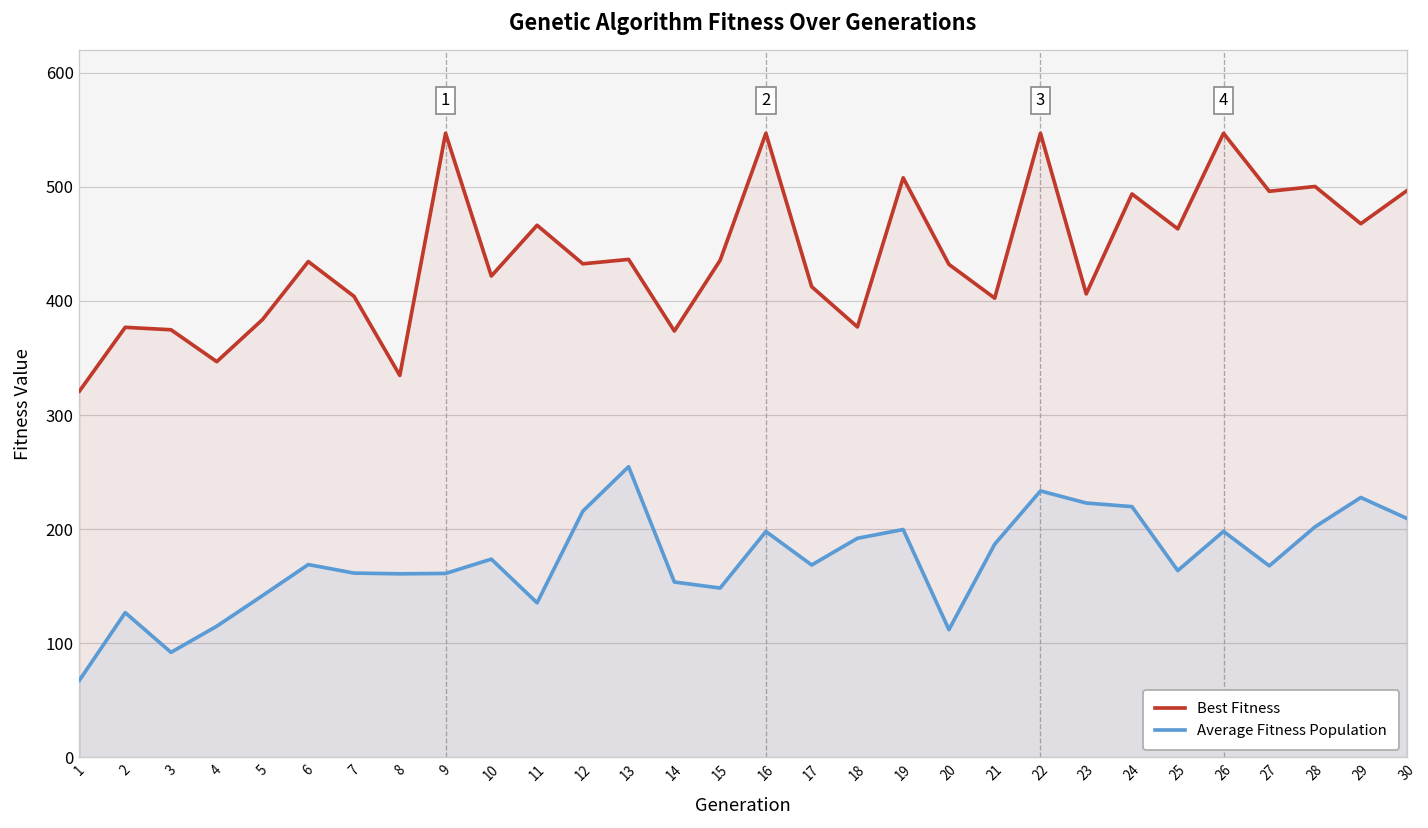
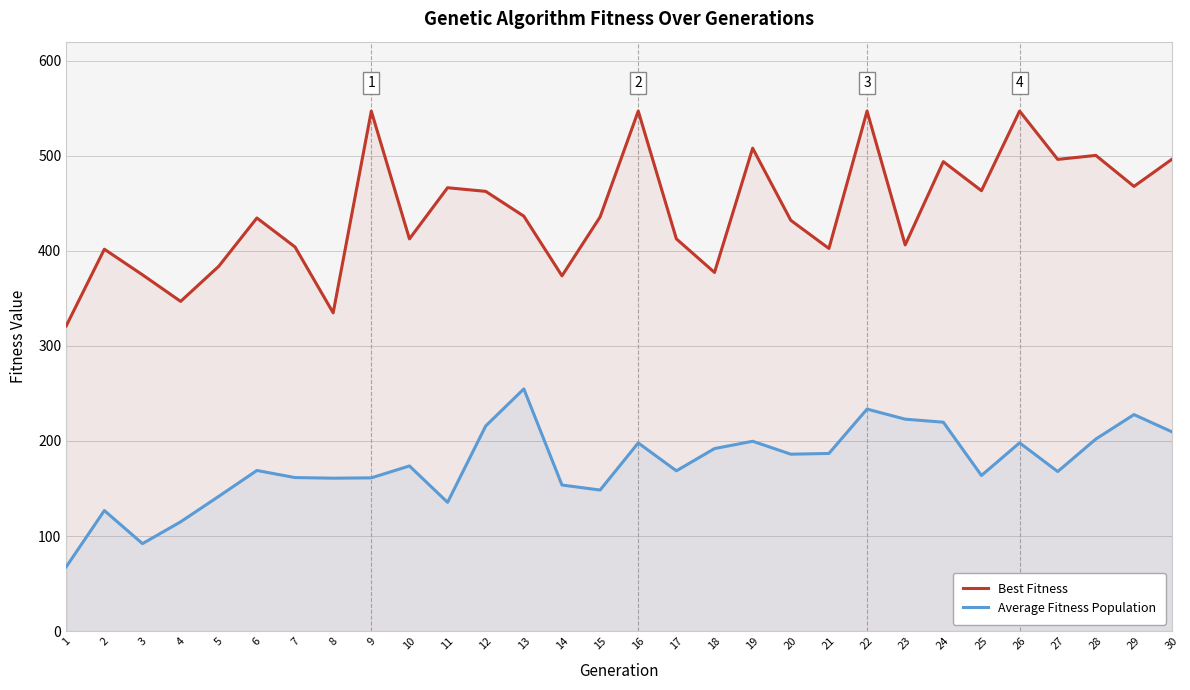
Best Fitness, 2: 380 -> 400
Best Fitness, 10: 420 -> 410
Best Fitness, 12: 430 -> 460
Average Fitness Population, 20: 110 -> 190
